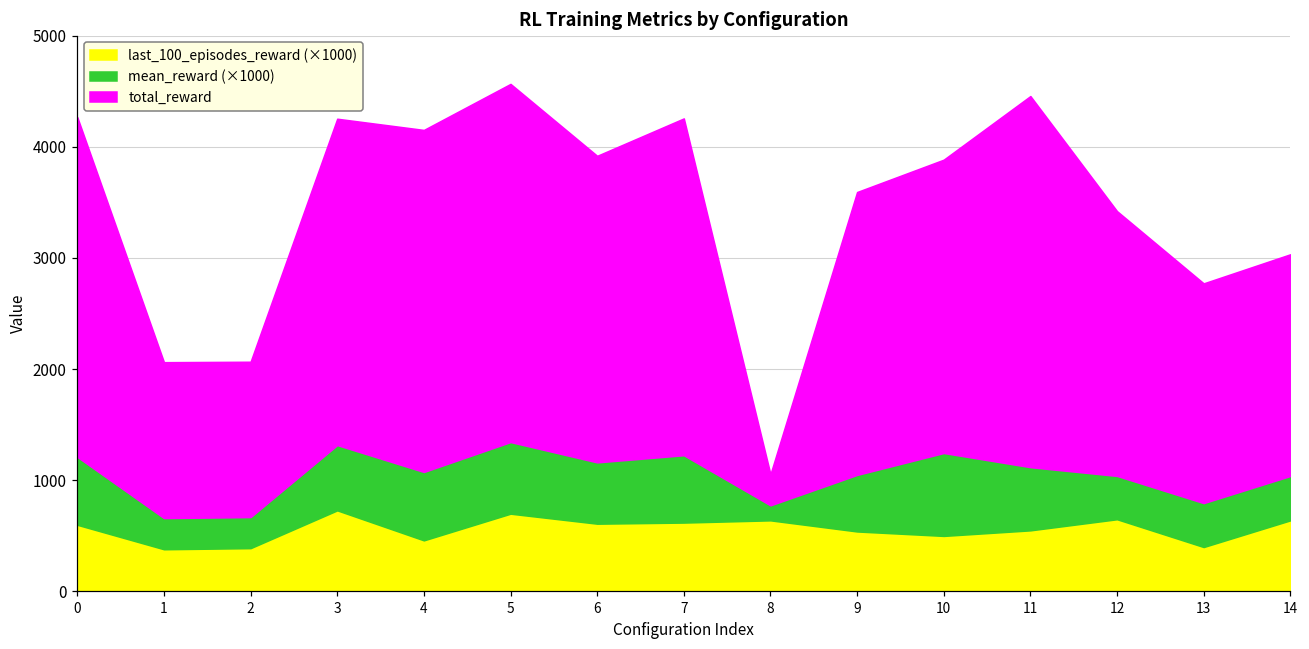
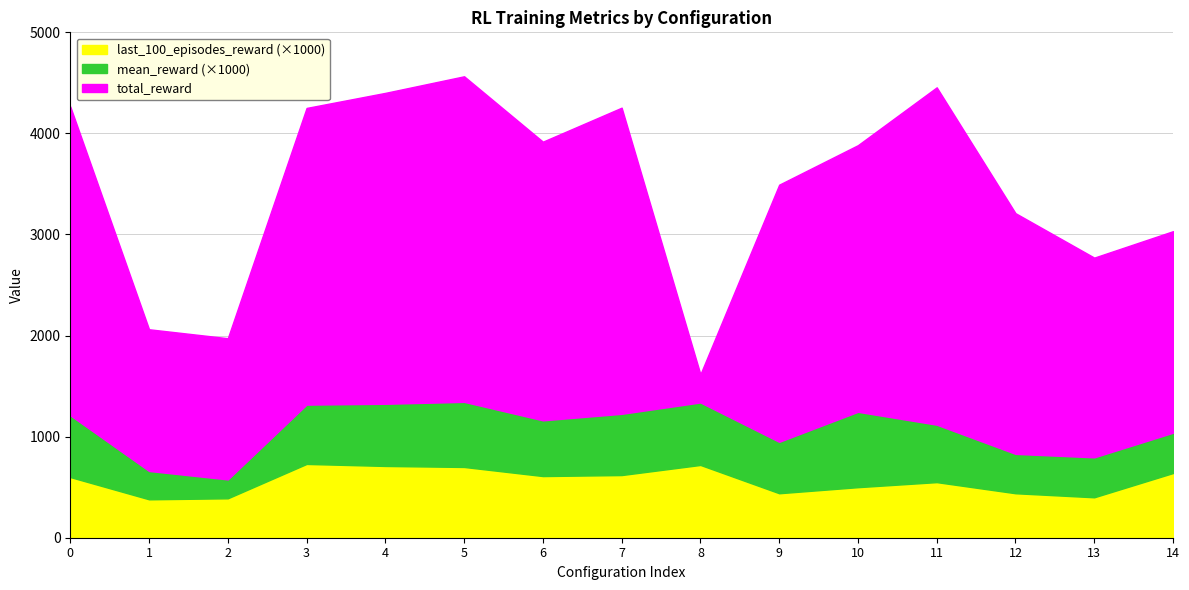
mean_reward (×1000), 2: 280 -> 190
last_100_episodes_reward (×1000), 4: 460 -> 710
last_100_episodes_reward (×1000), 8: 640 -> 720
mean_reward (×1000), 8: 140 -> 620
last_100_episodes_reward (×1000), 9: 540 -> 440
last_100_episodes_reward (×1000), 12: 650 -> 440
